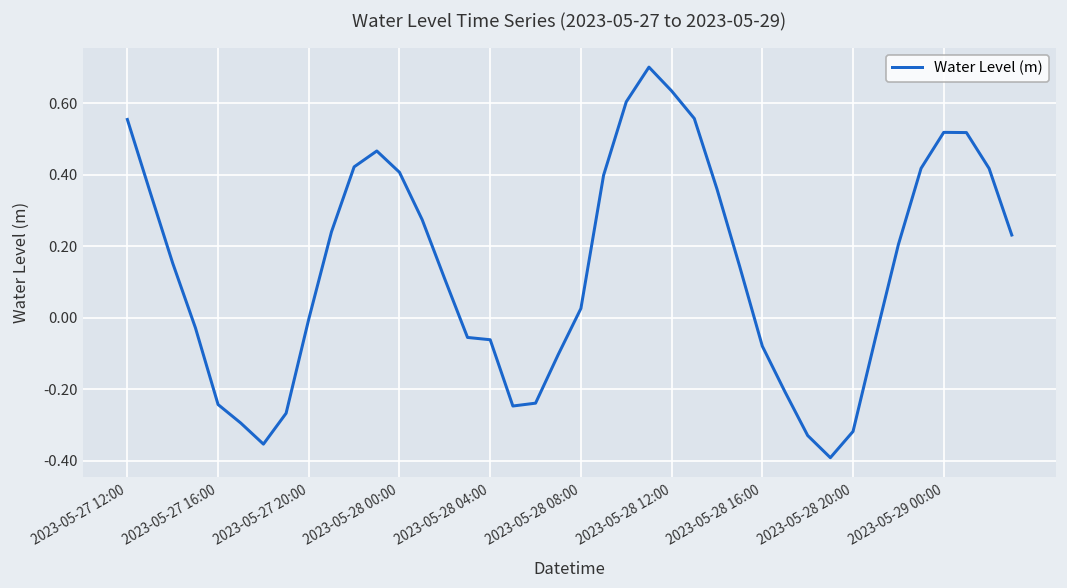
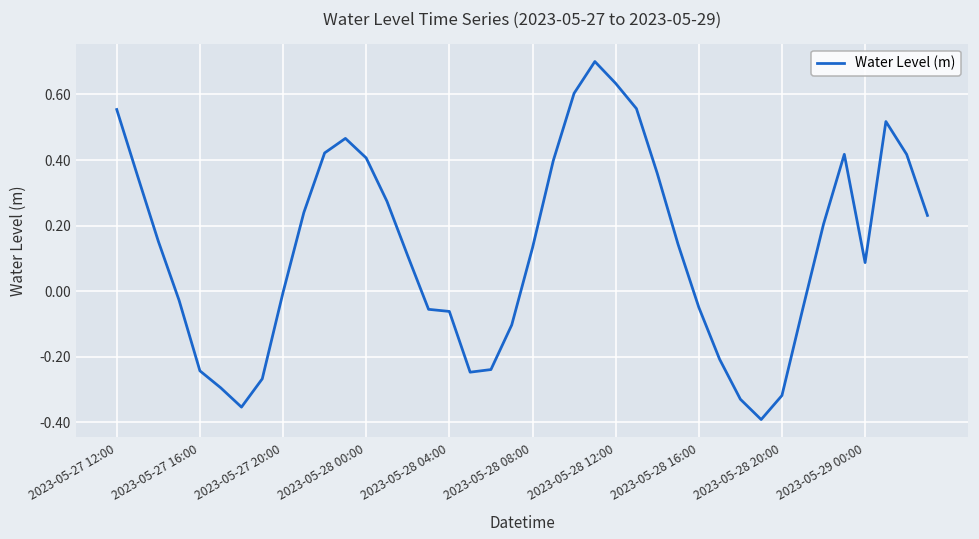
2023-05-28 08:00: 0.03 -> 0.13
2023-05-28 16:00: -0.08 -> -0.05
2023-05-29 00:00: 0.52 -> 0.09
